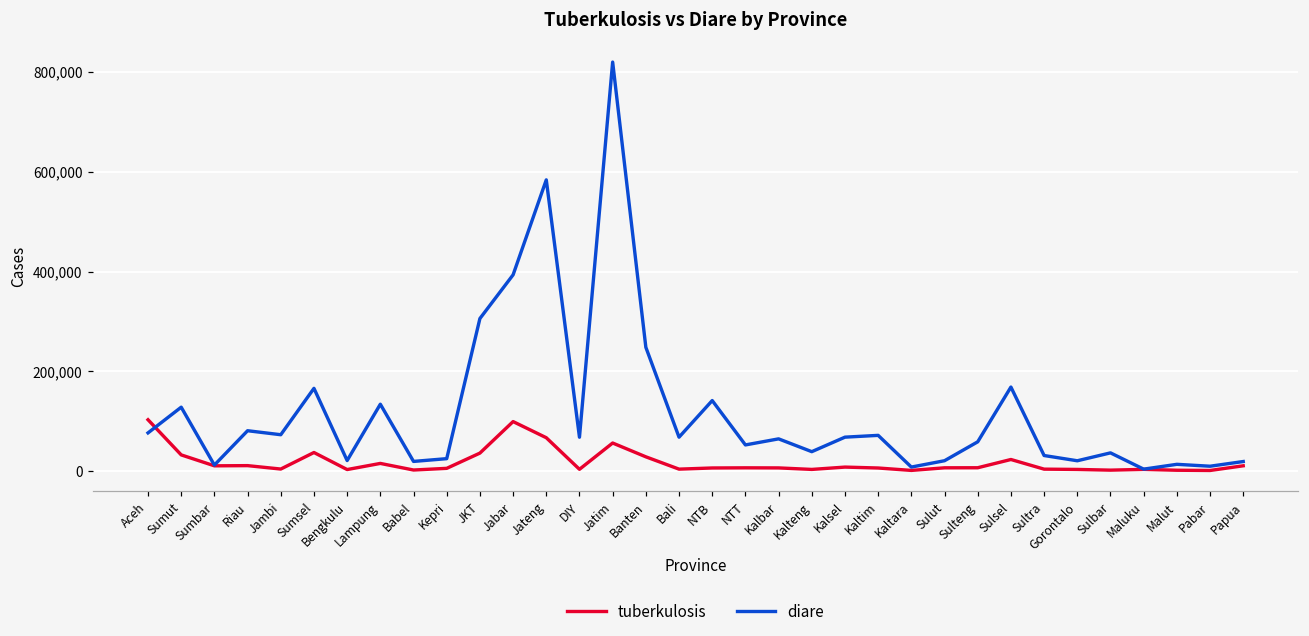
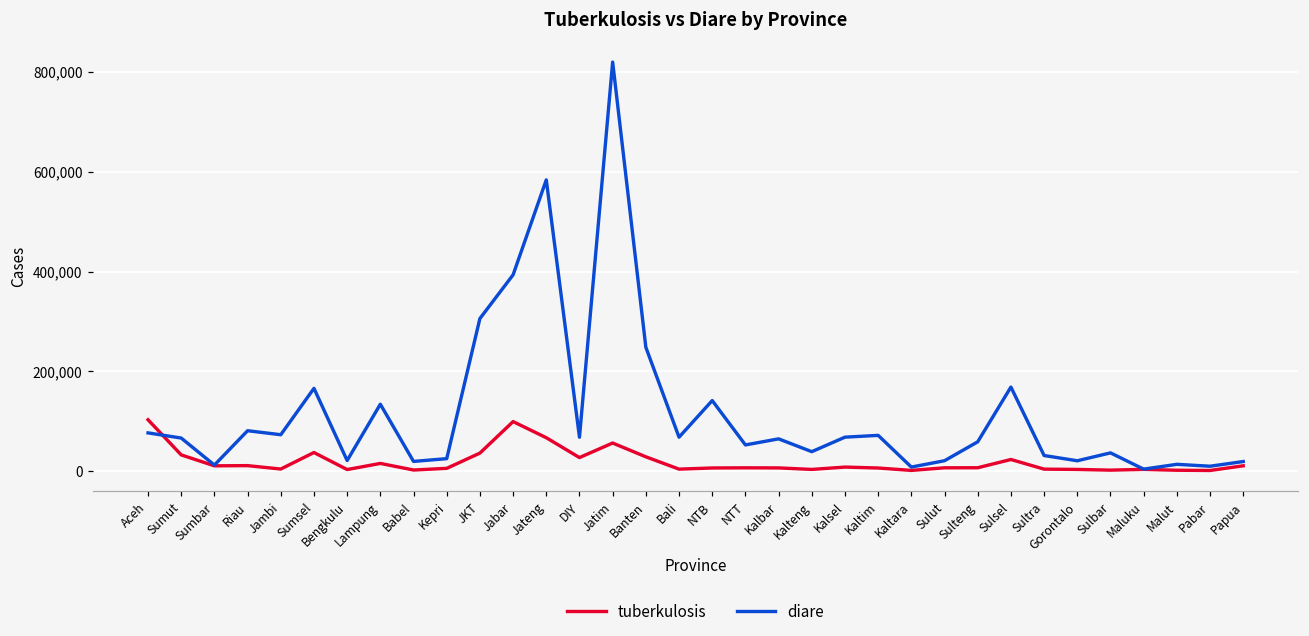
diare, Sumut: 130,000 -> 70,000
tuberkulosis, DIY: 0 -> 30,000
